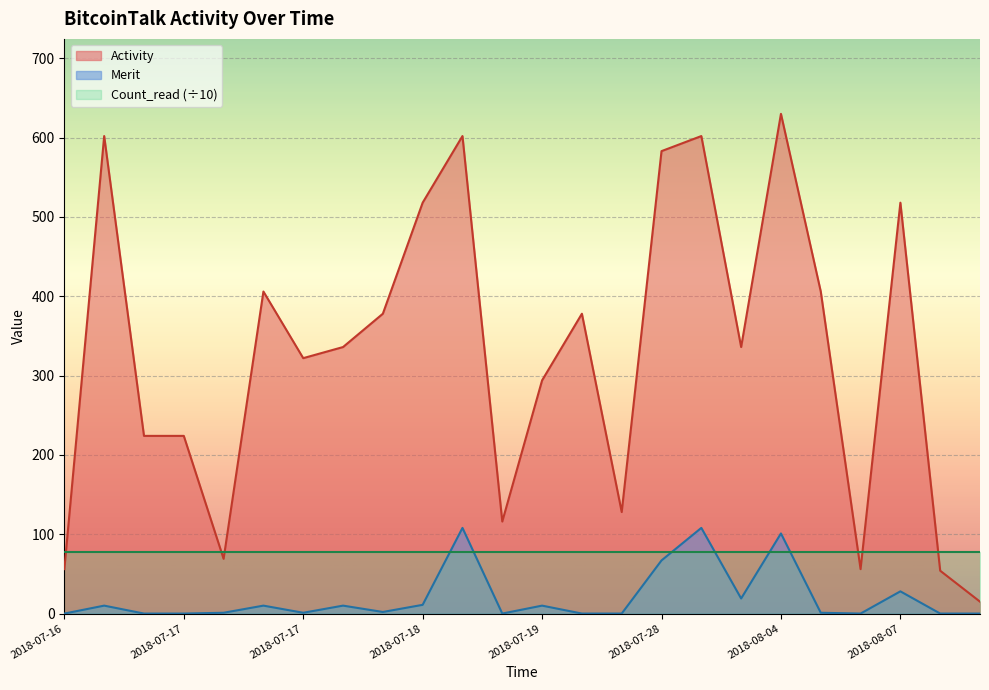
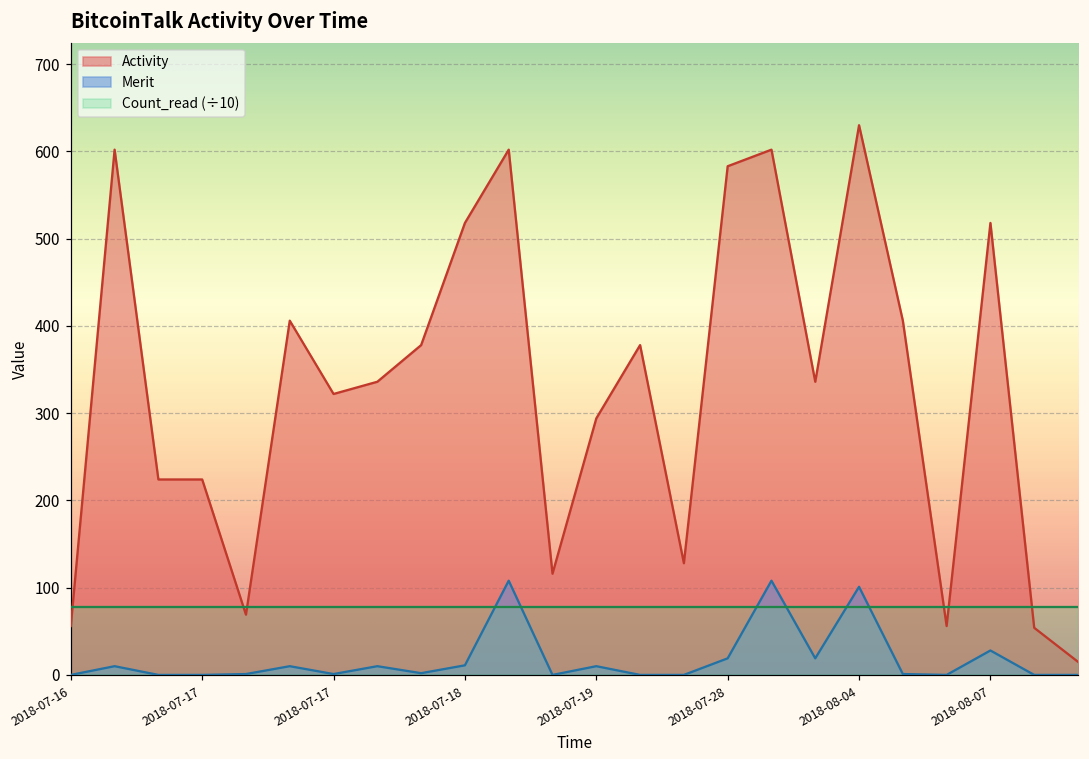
Merit, 2018-07-28: 70 -> 20
